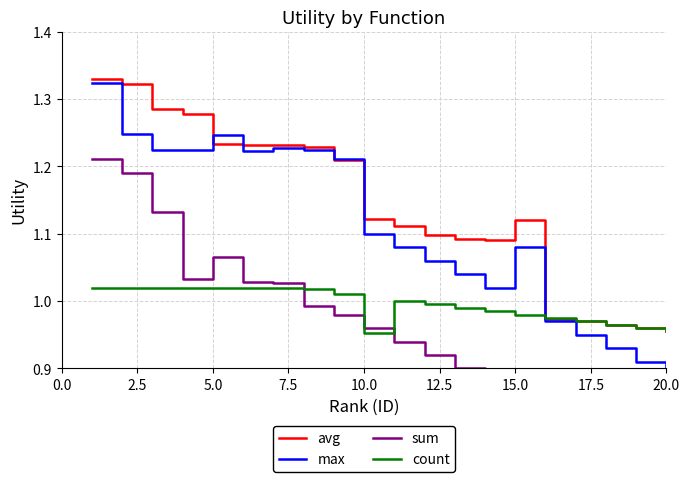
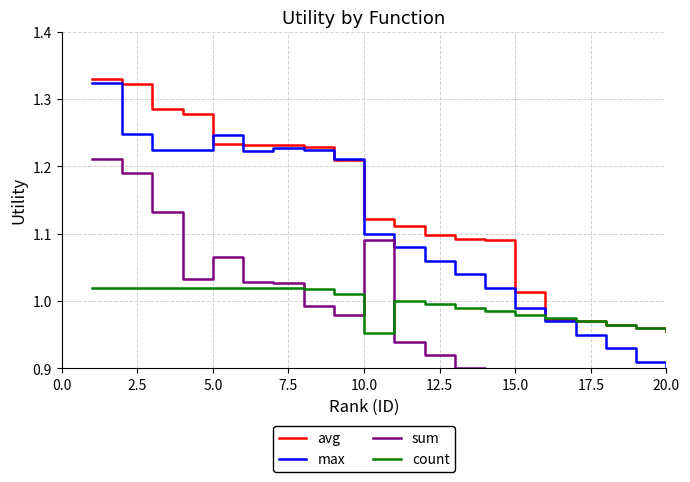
sum, 10.0: 0.96 -> 1.09
avg, 15.0: 1.12 -> 1.01
max, 15.0: 1.08 -> 0.99
